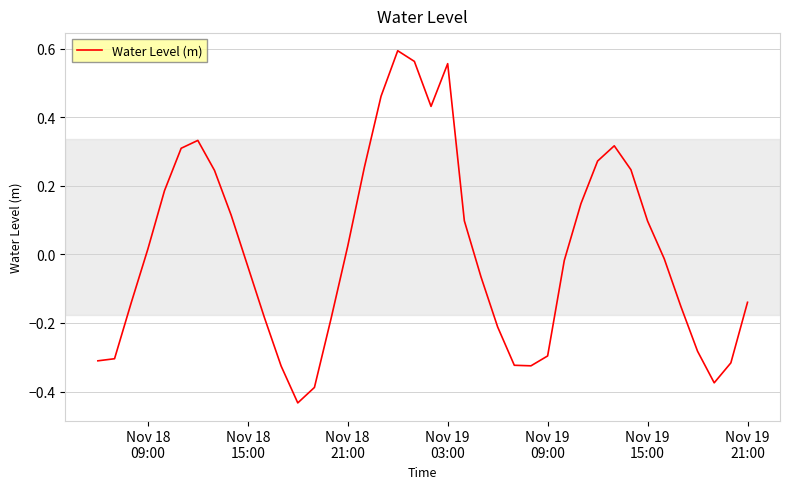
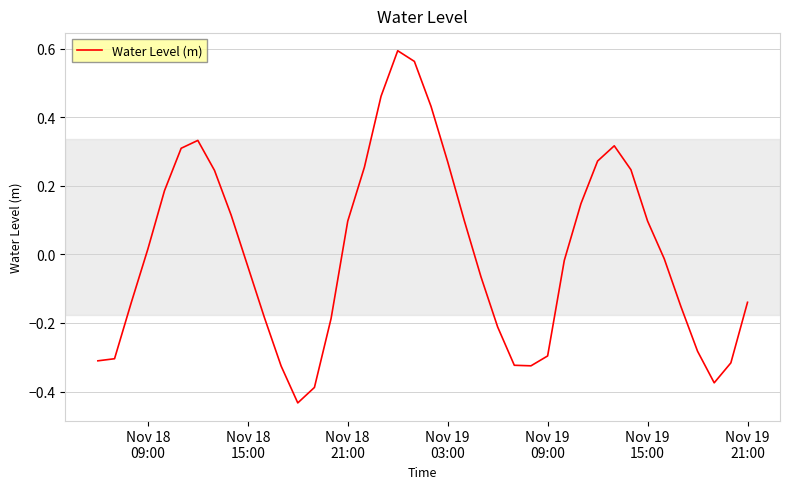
Nov 18 21:00: 0.02 -> 0.10
Nov 19 03:00: 0.56 -> 0.27
